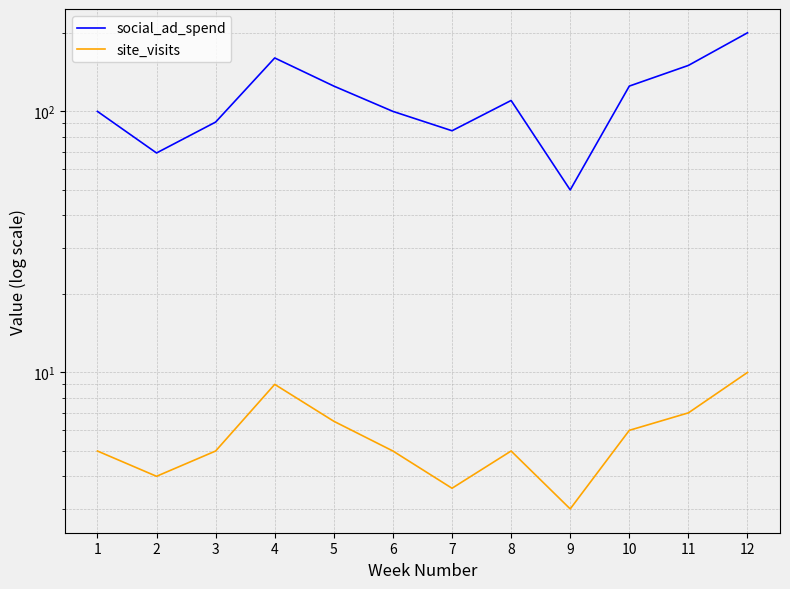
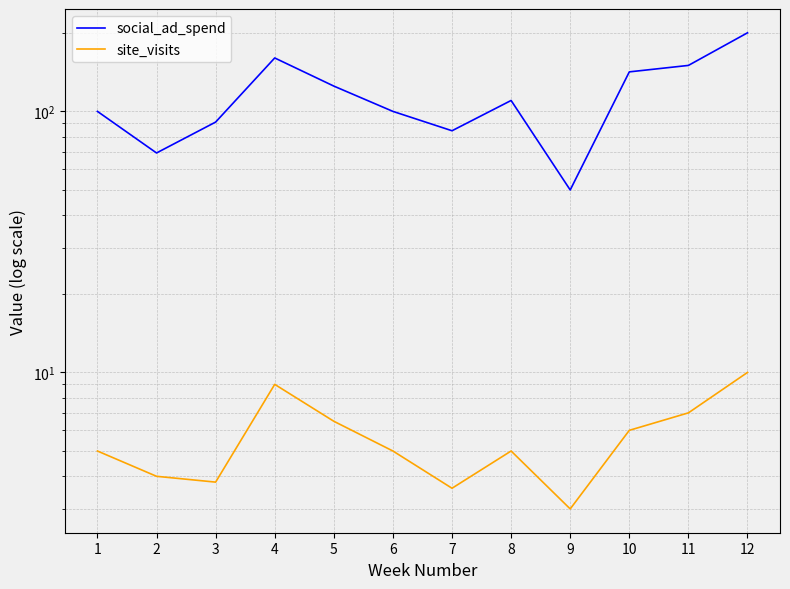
site_visits, 3: 5.0 -> 3.8
social_ad_spend, 10: 130 -> 140
